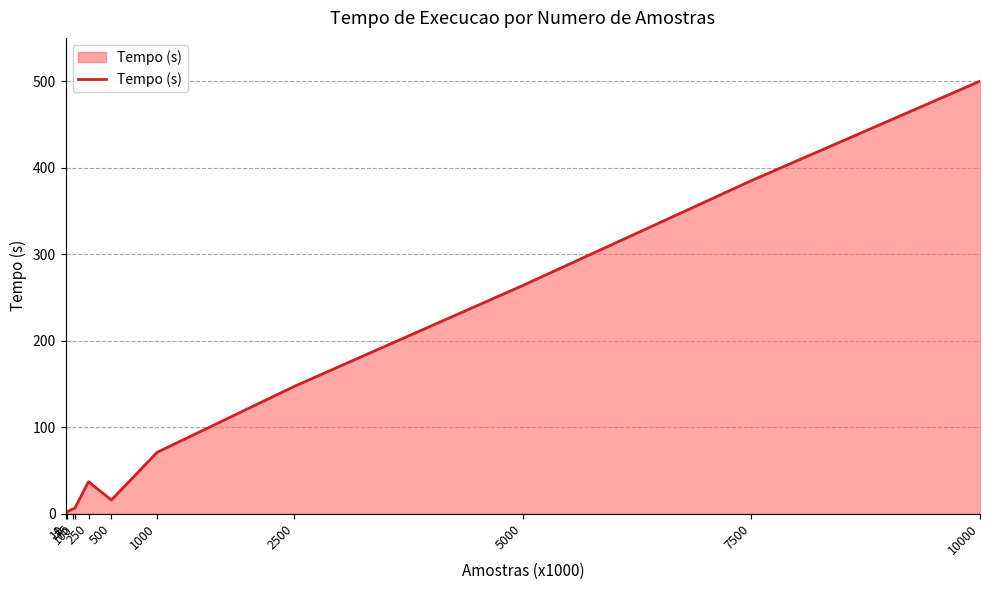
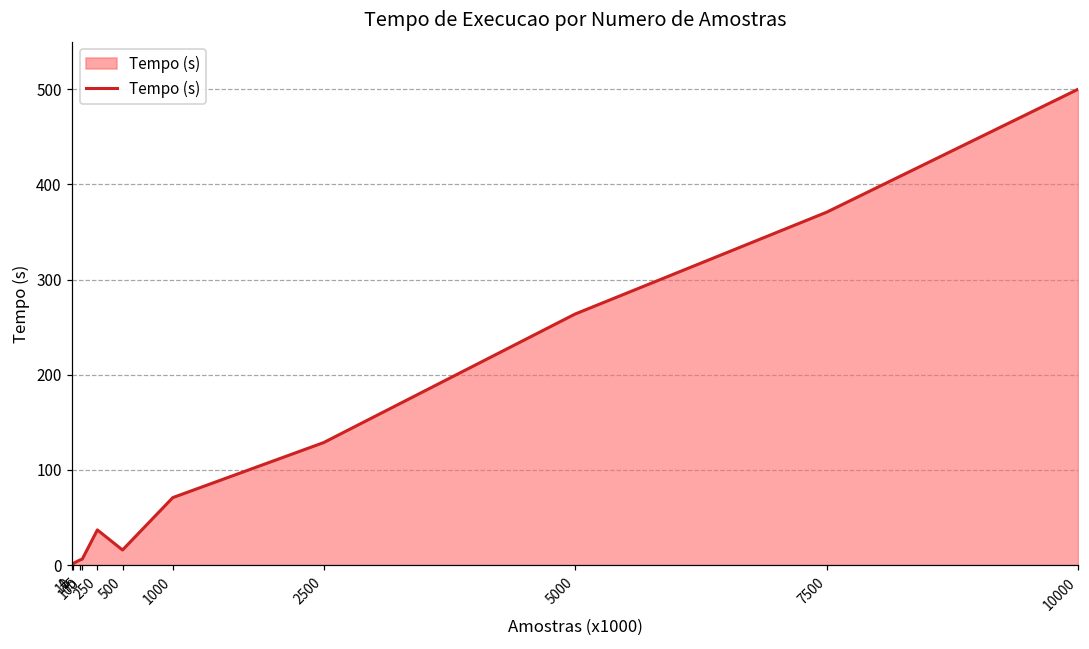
2500: 150 -> 130
7500: 390 -> 370
